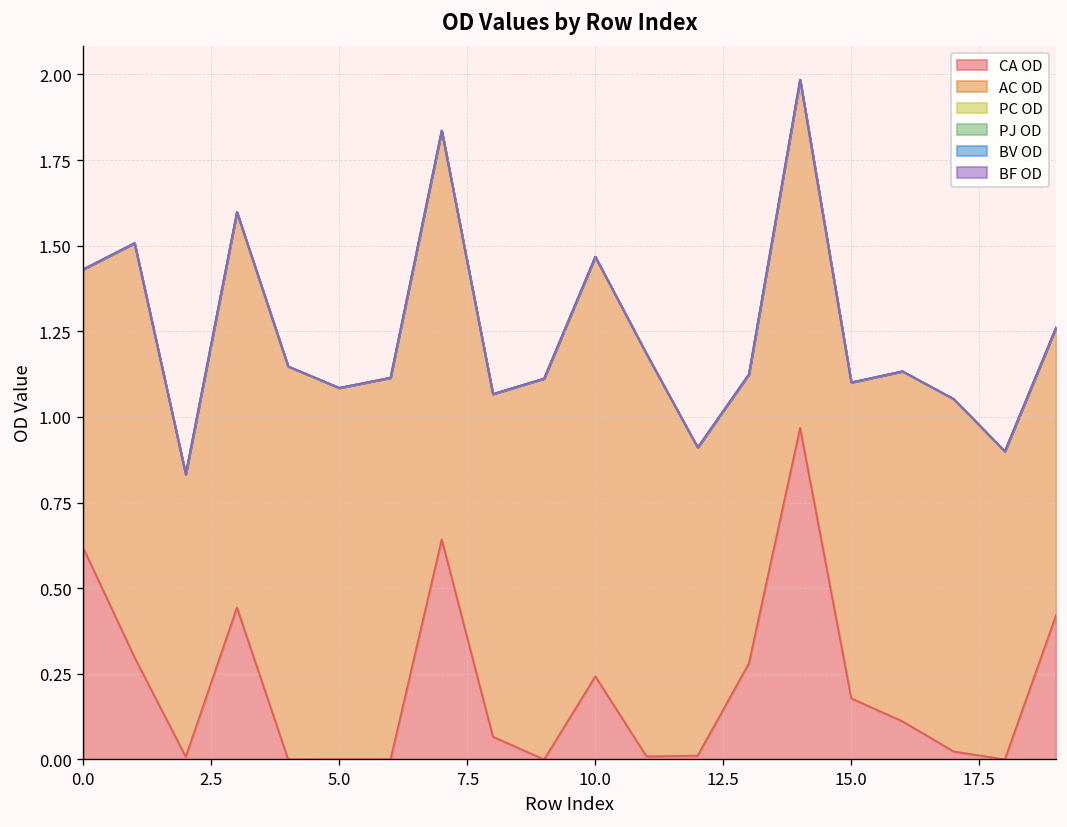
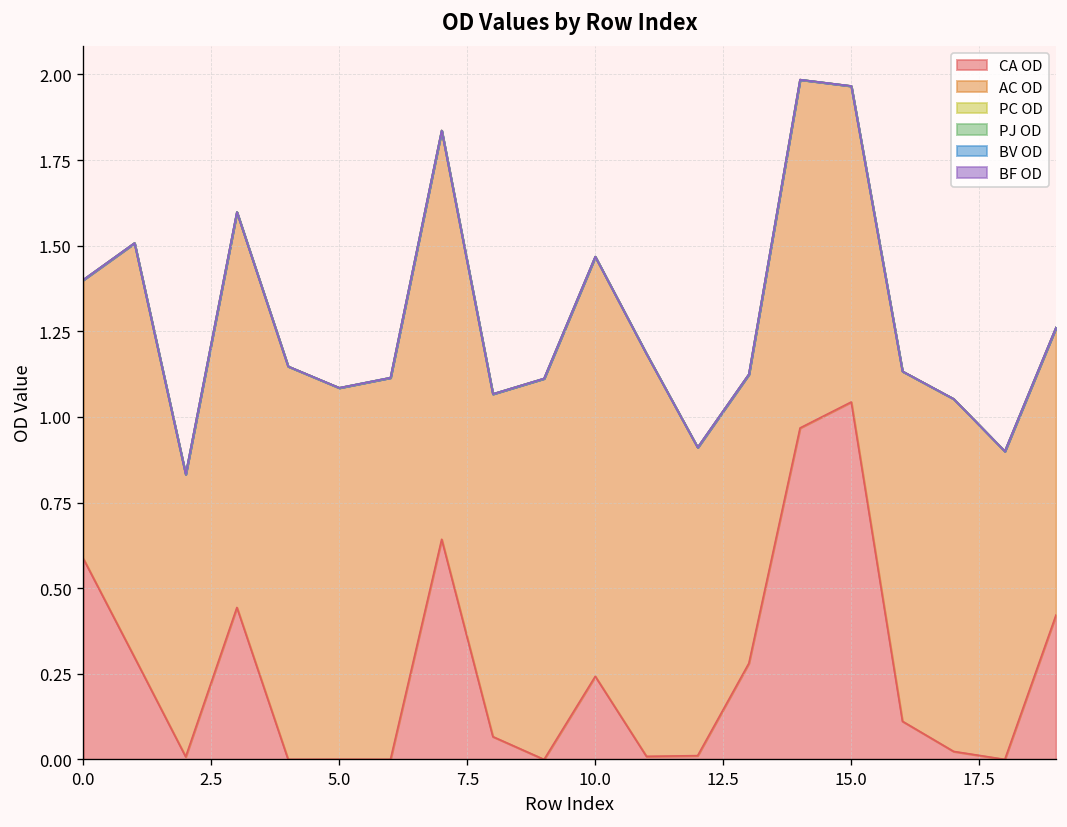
CA OD, 0.0: 0.62 -> 0.59
CA OD, 15.0: 0.18 -> 1.04
